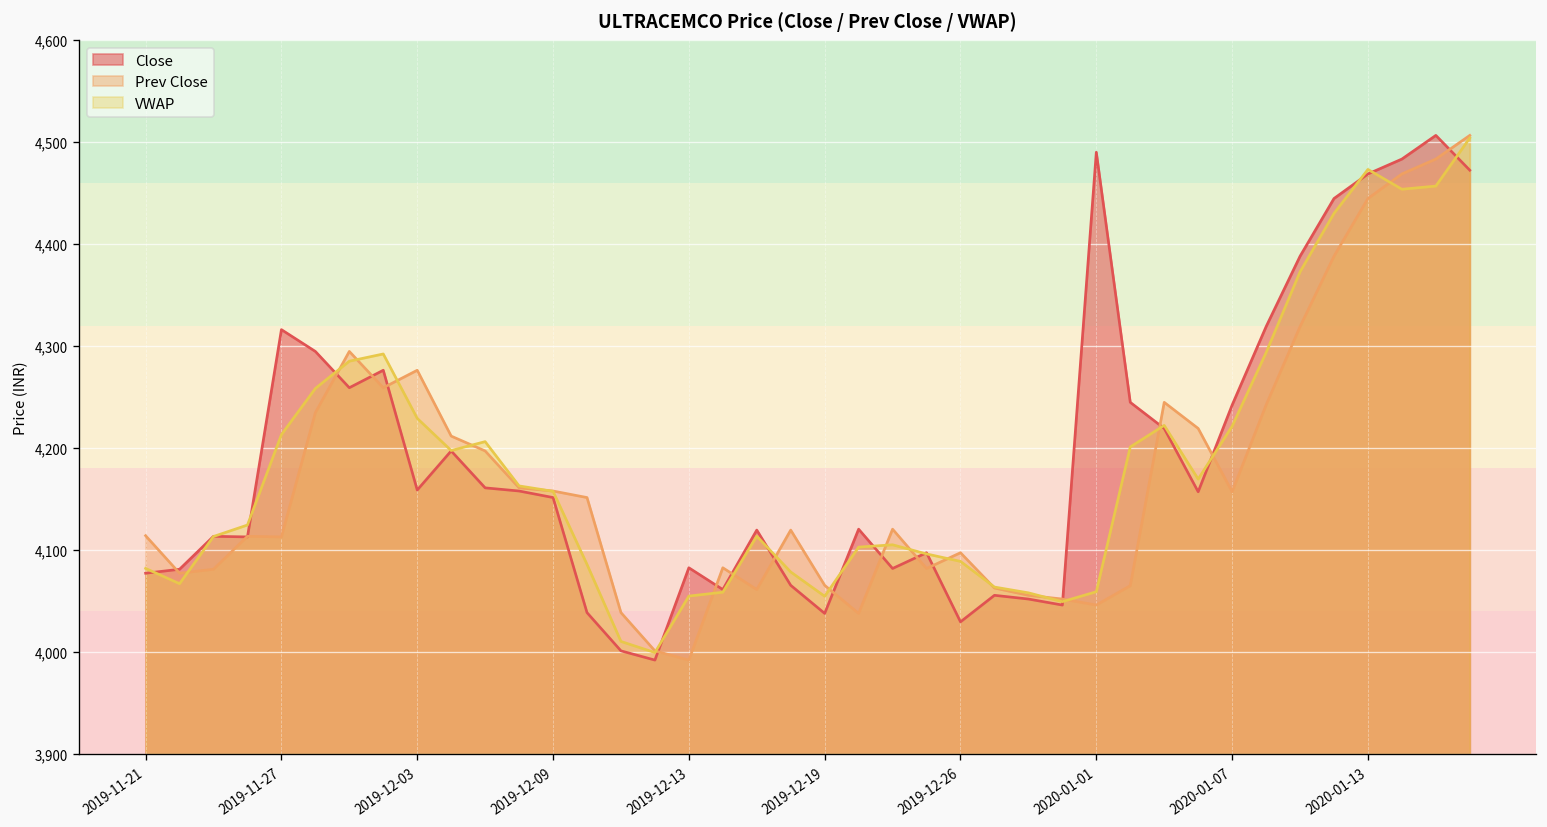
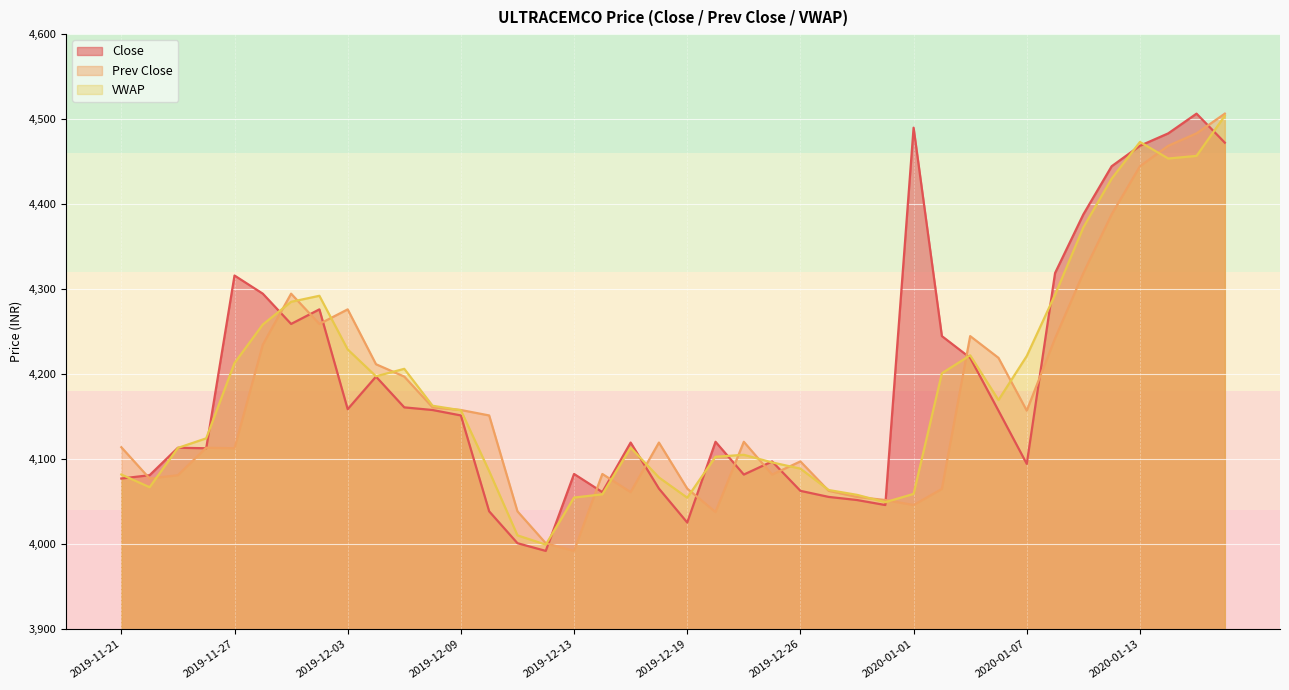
Close, 2019-12-19: 4,040 -> 4,030
Close, 2019-12-26: 4,030 -> 4,060
Close, 2020-01-07: 4,240 -> 4,090
